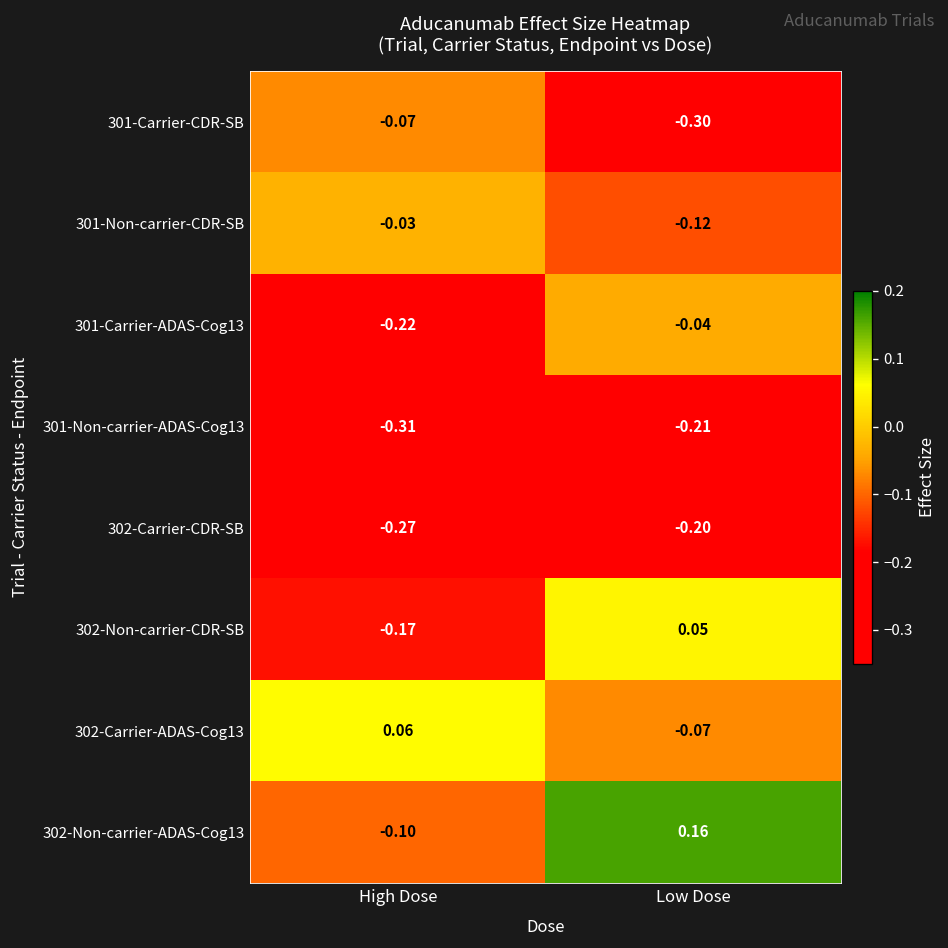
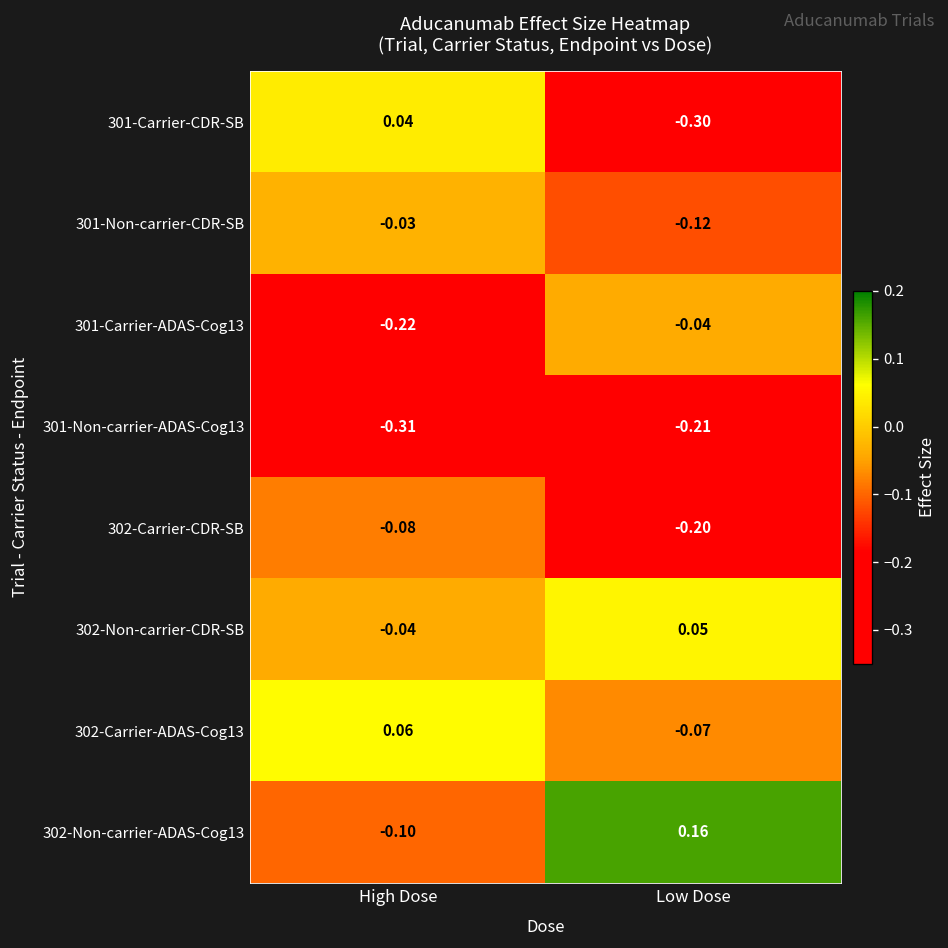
301-Carrier-CDR-SB, High Dose: -0.07 -> 0.04
302-Carrier-CDR-SB, High Dose: -0.27 -> -0.08
302-Non-carrier-CDR-SB, High Dose: -0.17 -> -0.04
